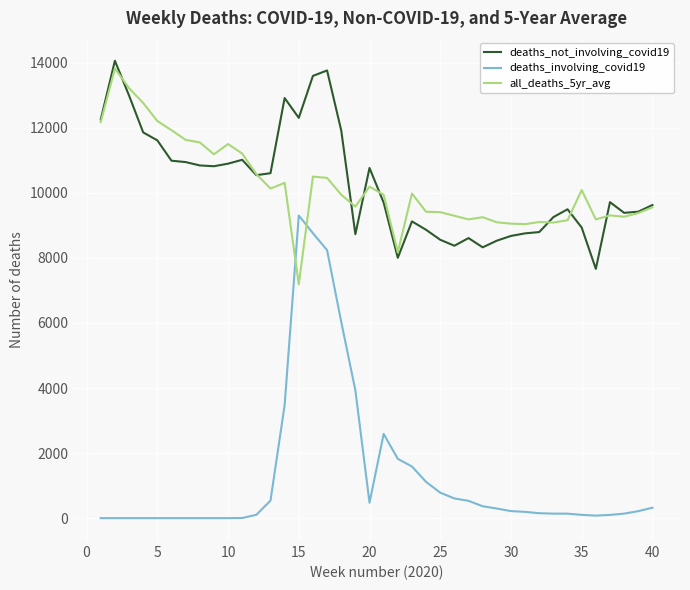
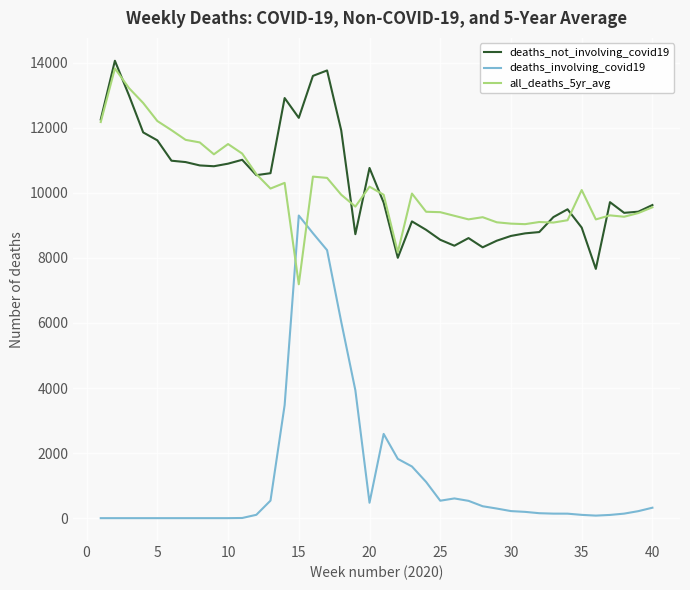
deaths_involving_covid19, 25: 800 -> 500
